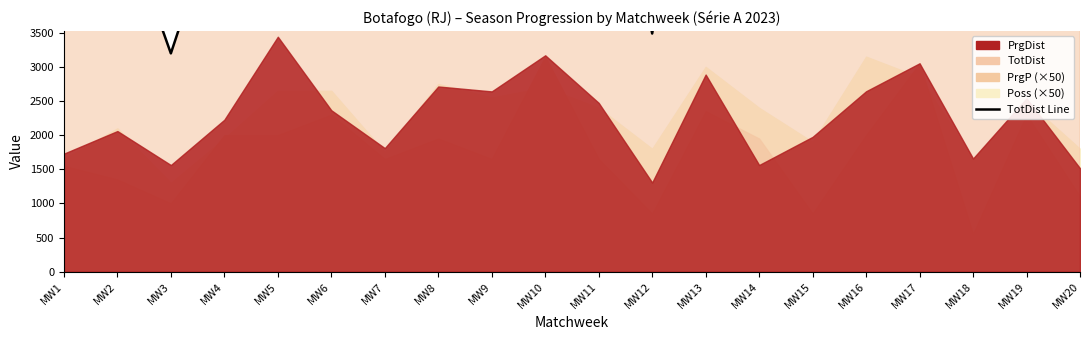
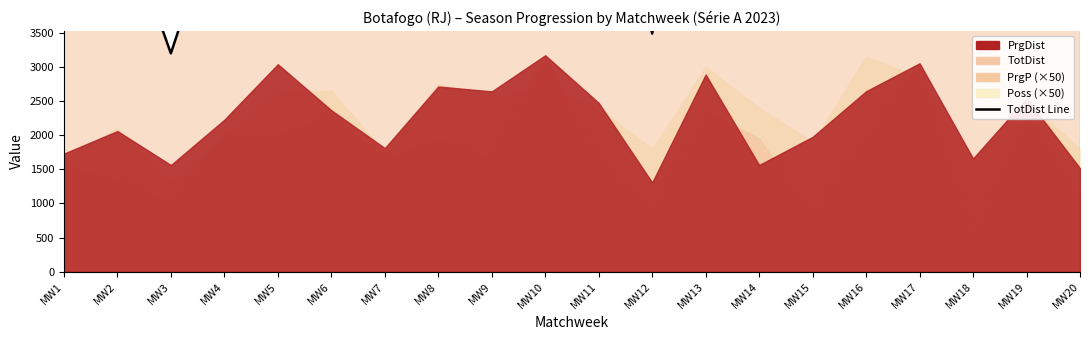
PrgDist, MW5: 3400 -> 3000
